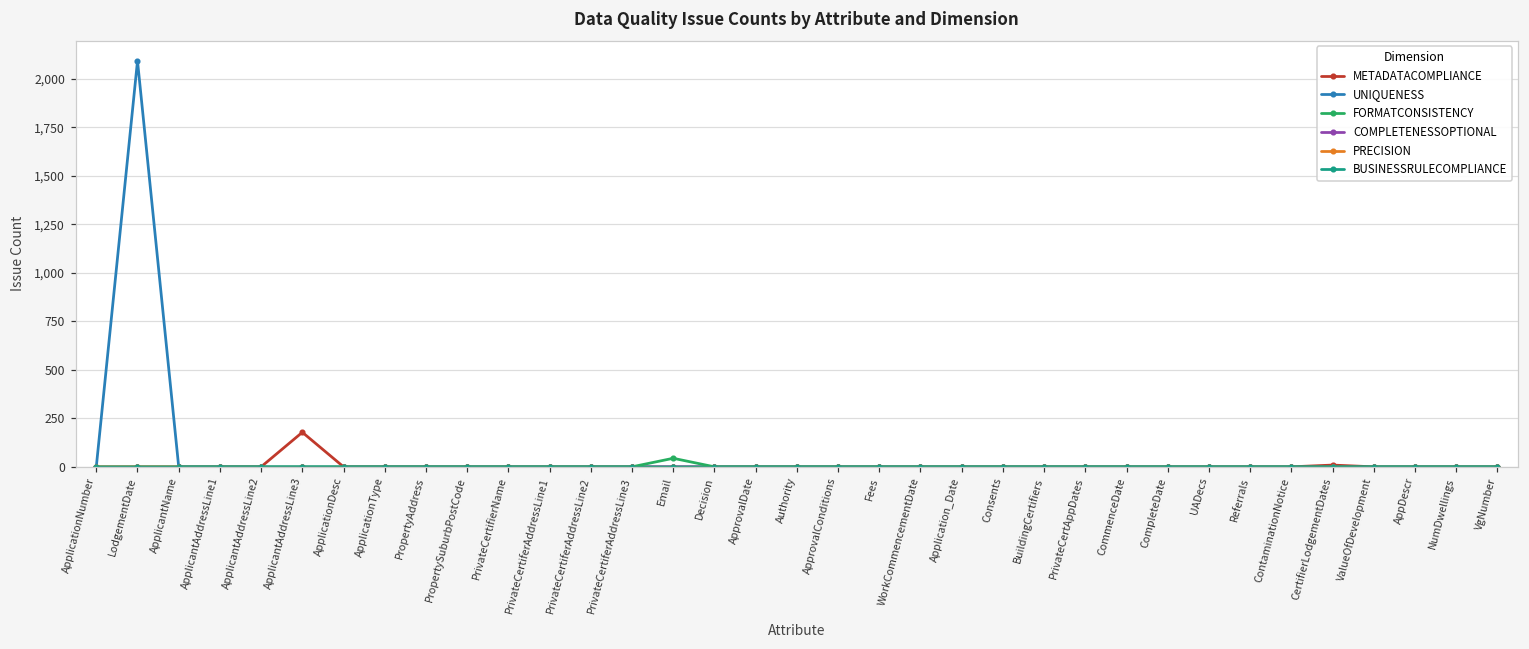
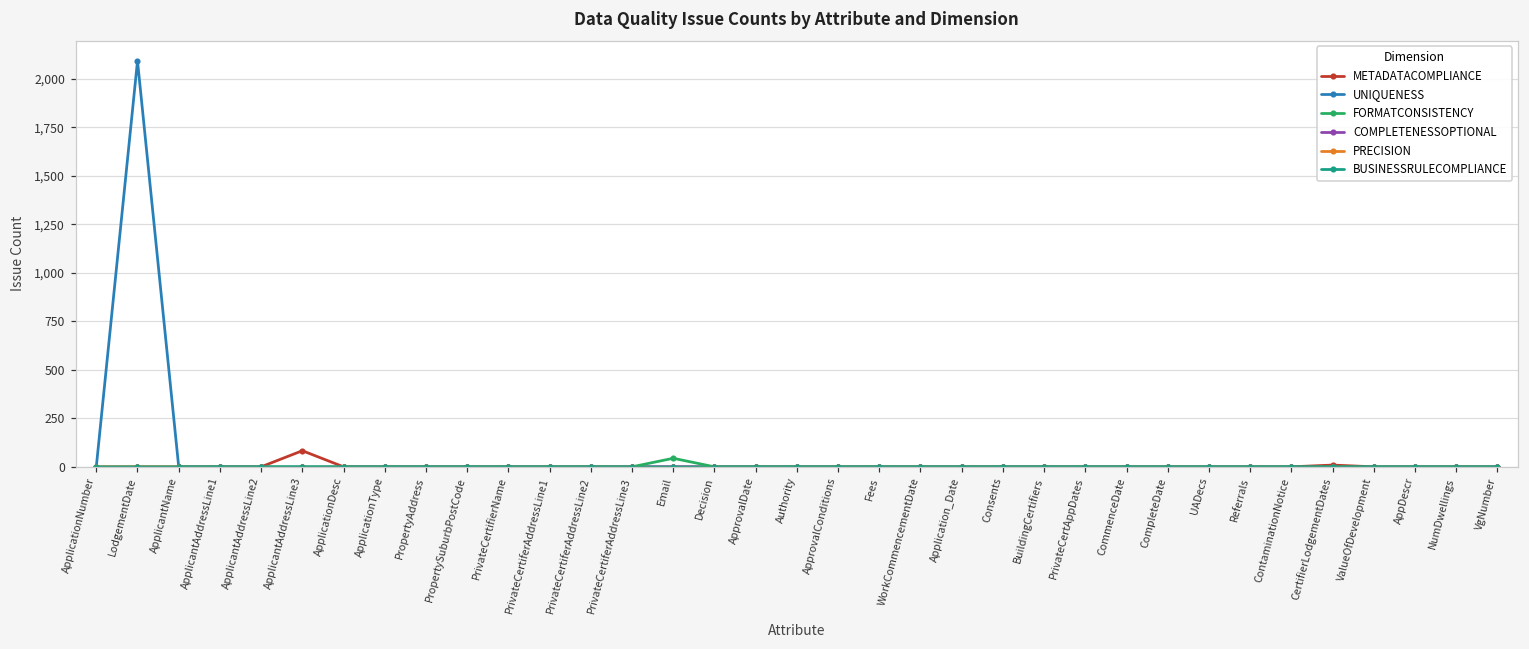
METADATACOMPLIANCE, ApplicantAddressLine3: 180 -> 80
